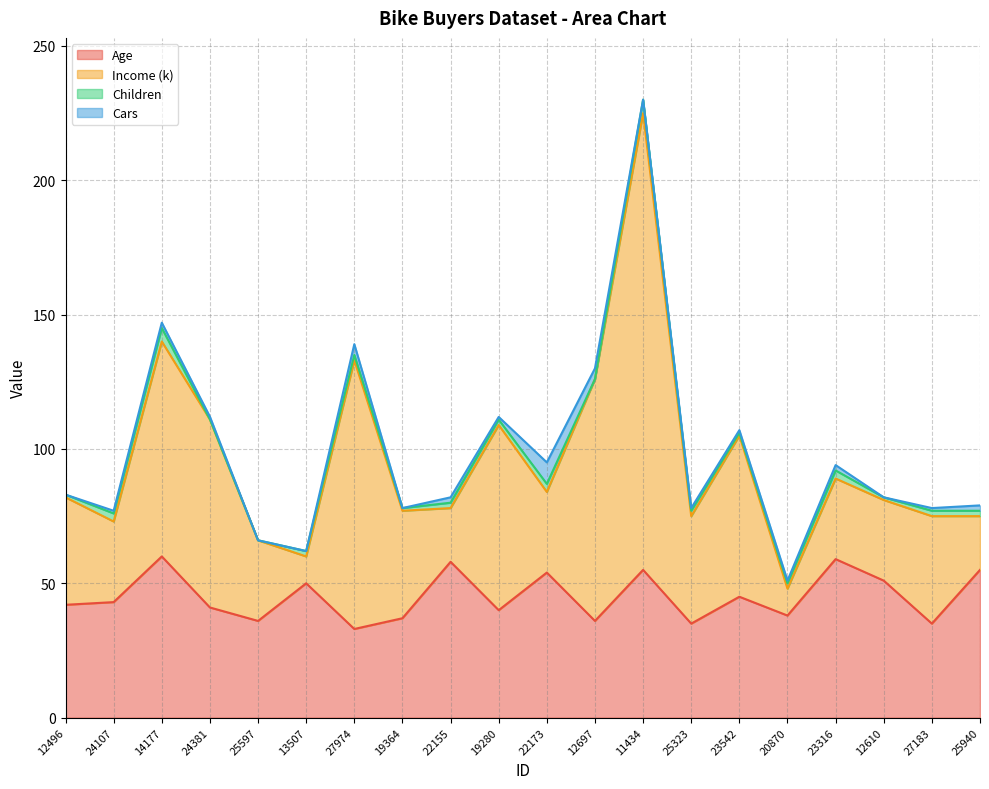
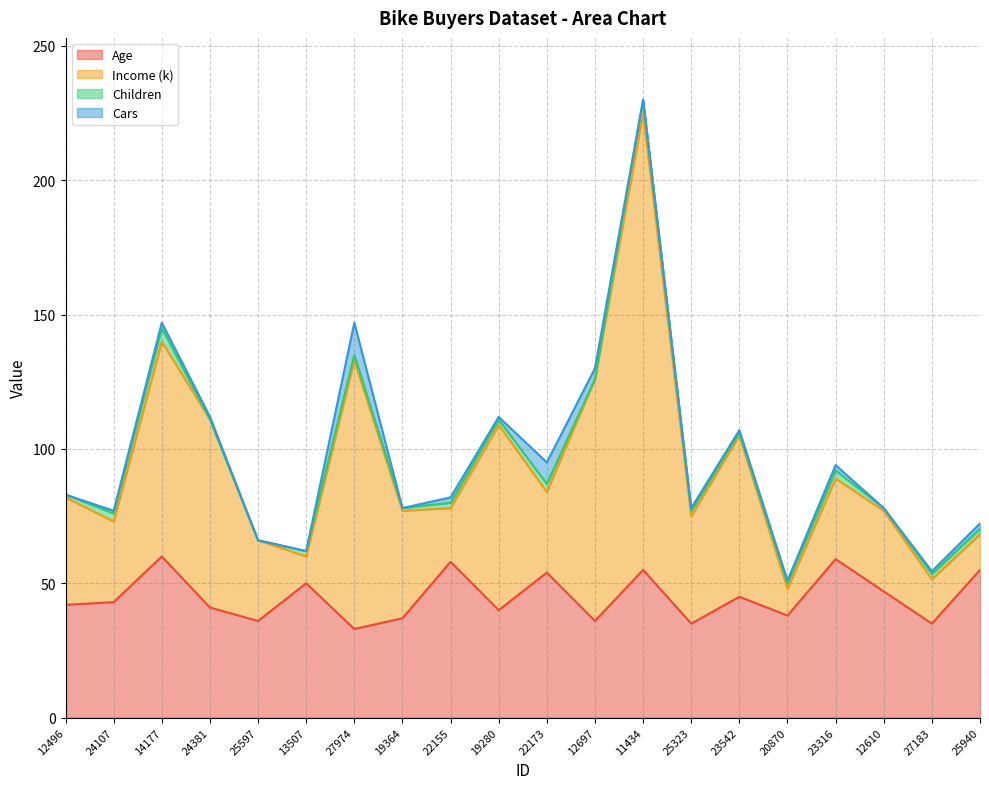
Cars, 27974: 4 -> 12
Age, 12610: 51 -> 47
Income (k), 27183: 40 -> 17
Income (k), 25940: 20 -> 13
